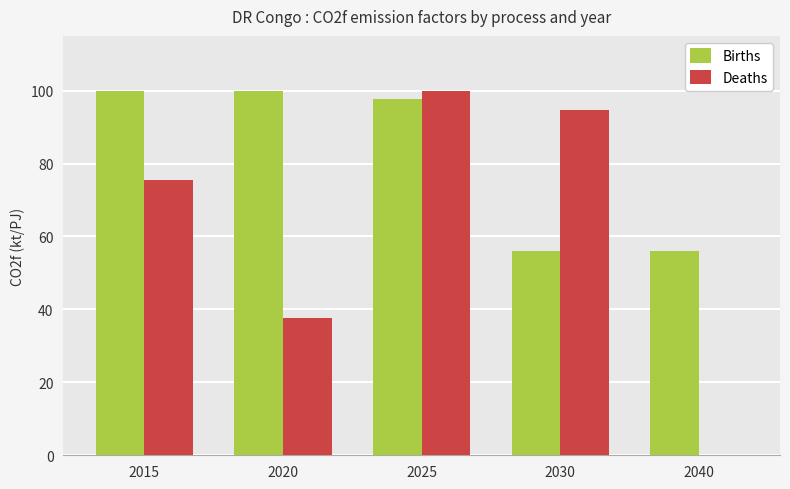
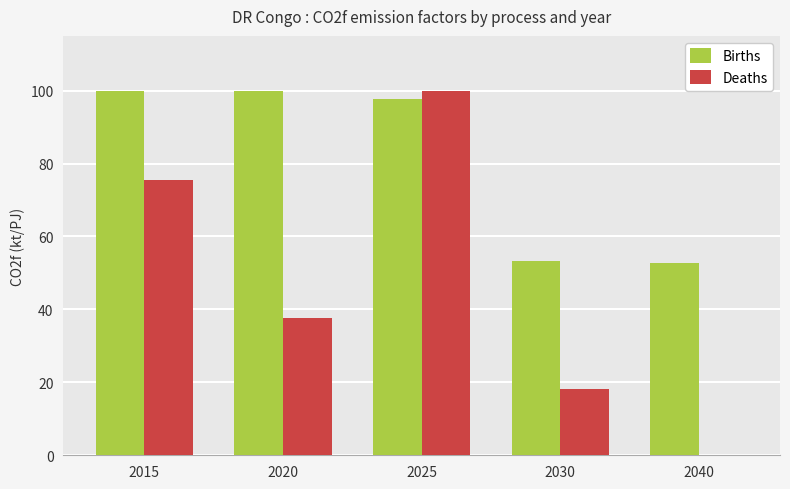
Births, 2030: 56 -> 53
Deaths, 2030: 95 -> 18
Births, 2040: 56 -> 53
